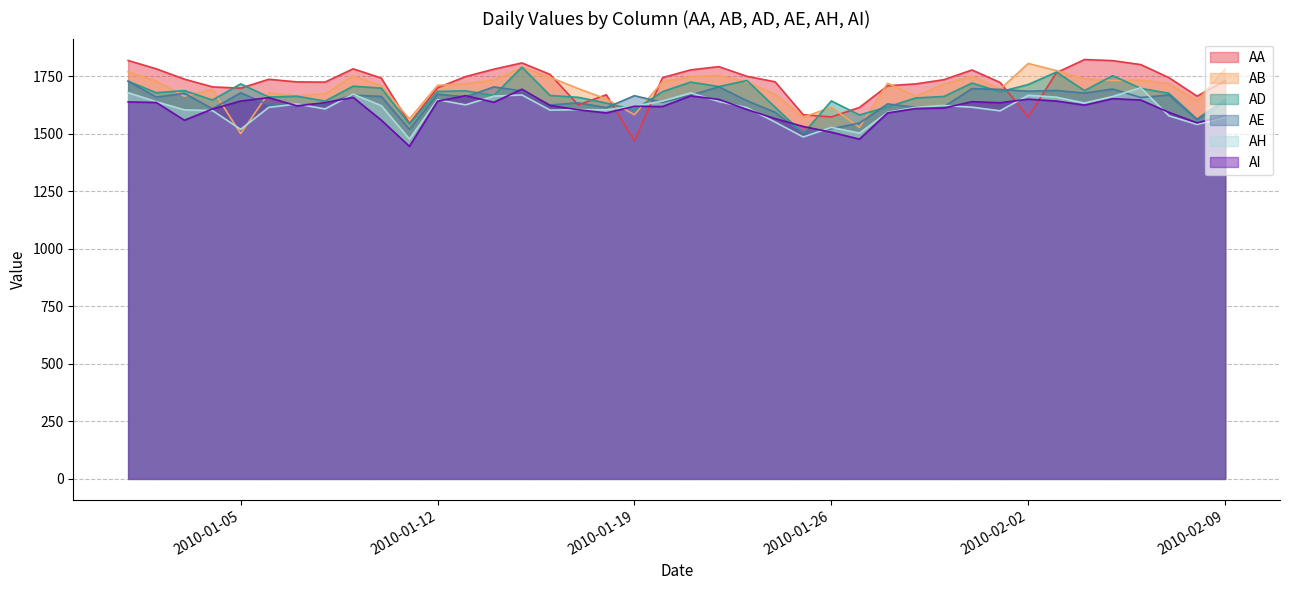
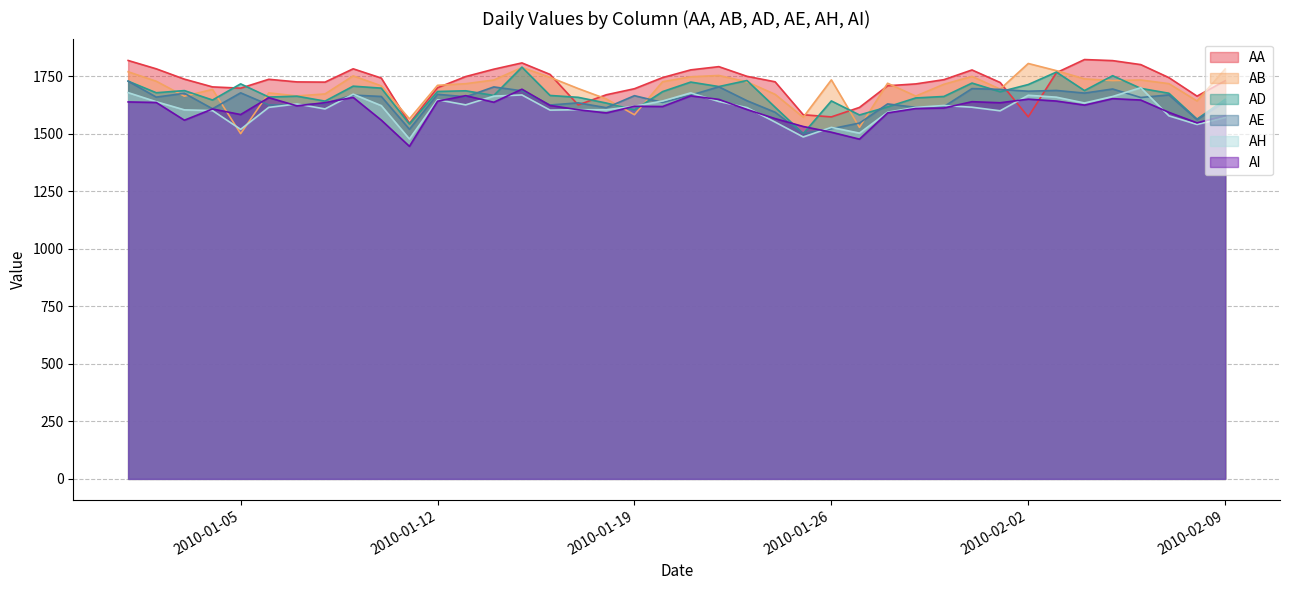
AI, 2010-01-05: 1640 -> 1580
AA, 2010-01-19: 1470 -> 1700
AB, 2010-01-26: 1620 -> 1730
